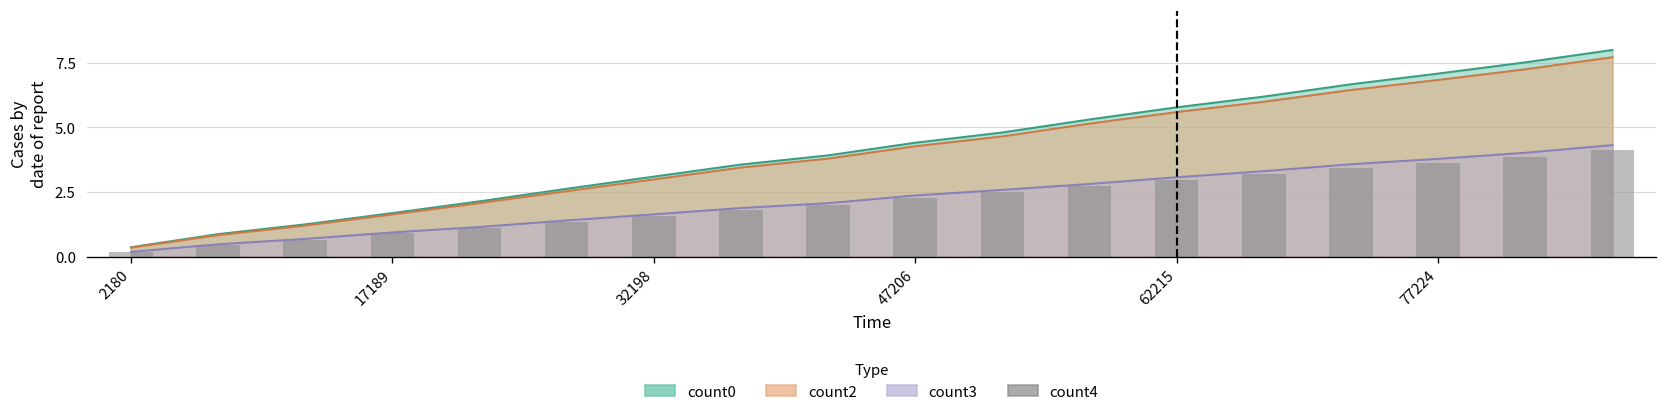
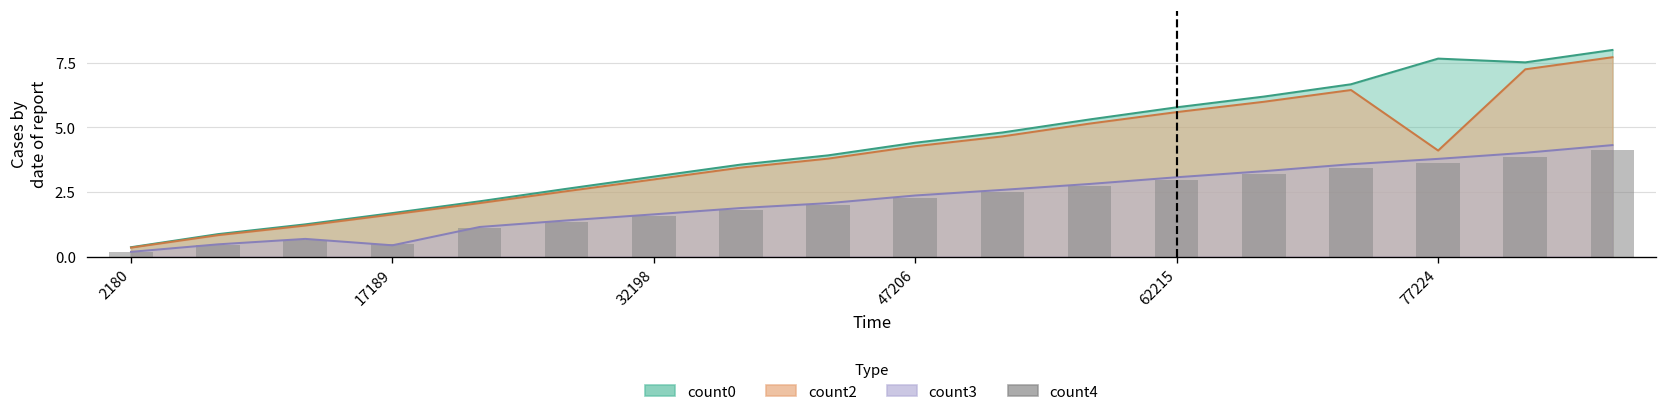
count4, 17189: 0.9 -> 0.5
count3, 17189: 0.9 -> 0.4
count0, 77224: 7.1 -> 7.7
count2, 77224: 6.8 -> 4.1
